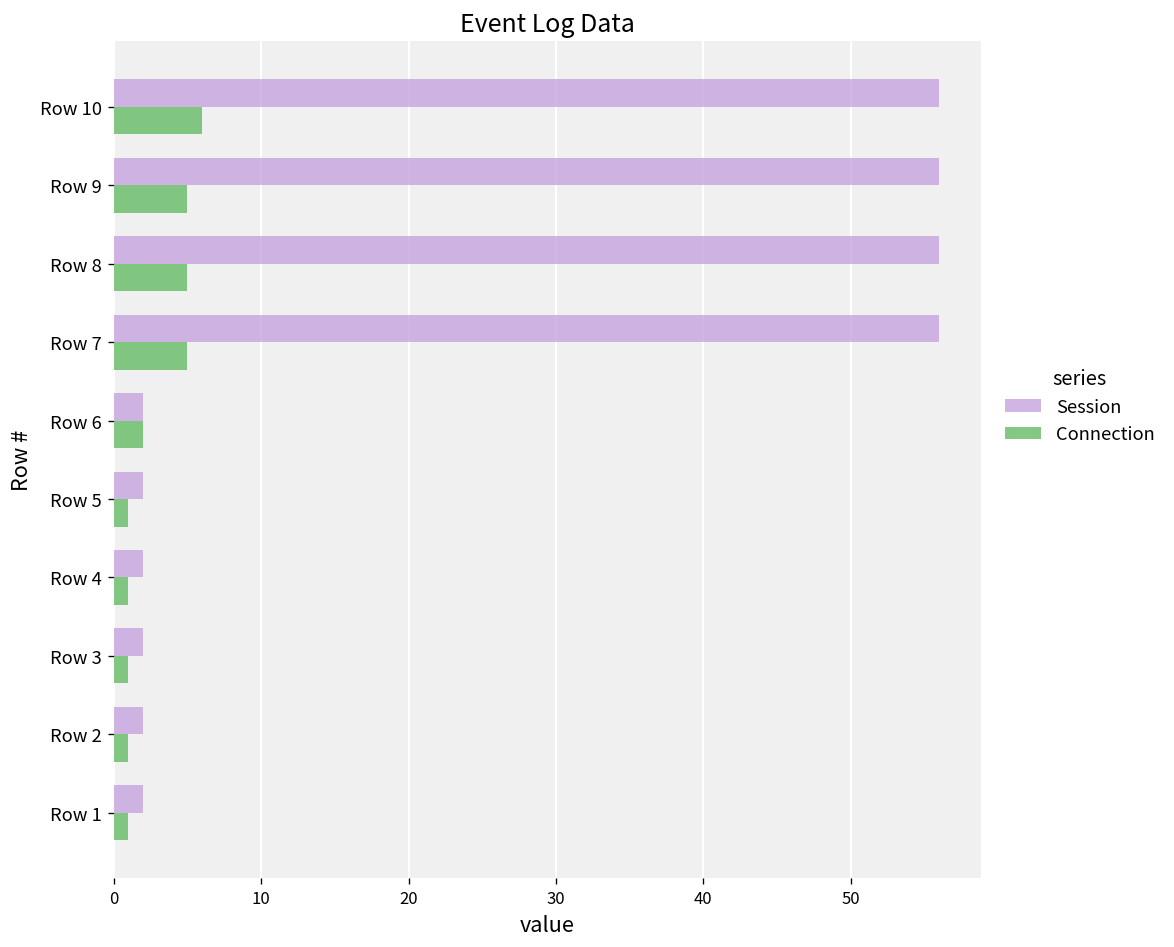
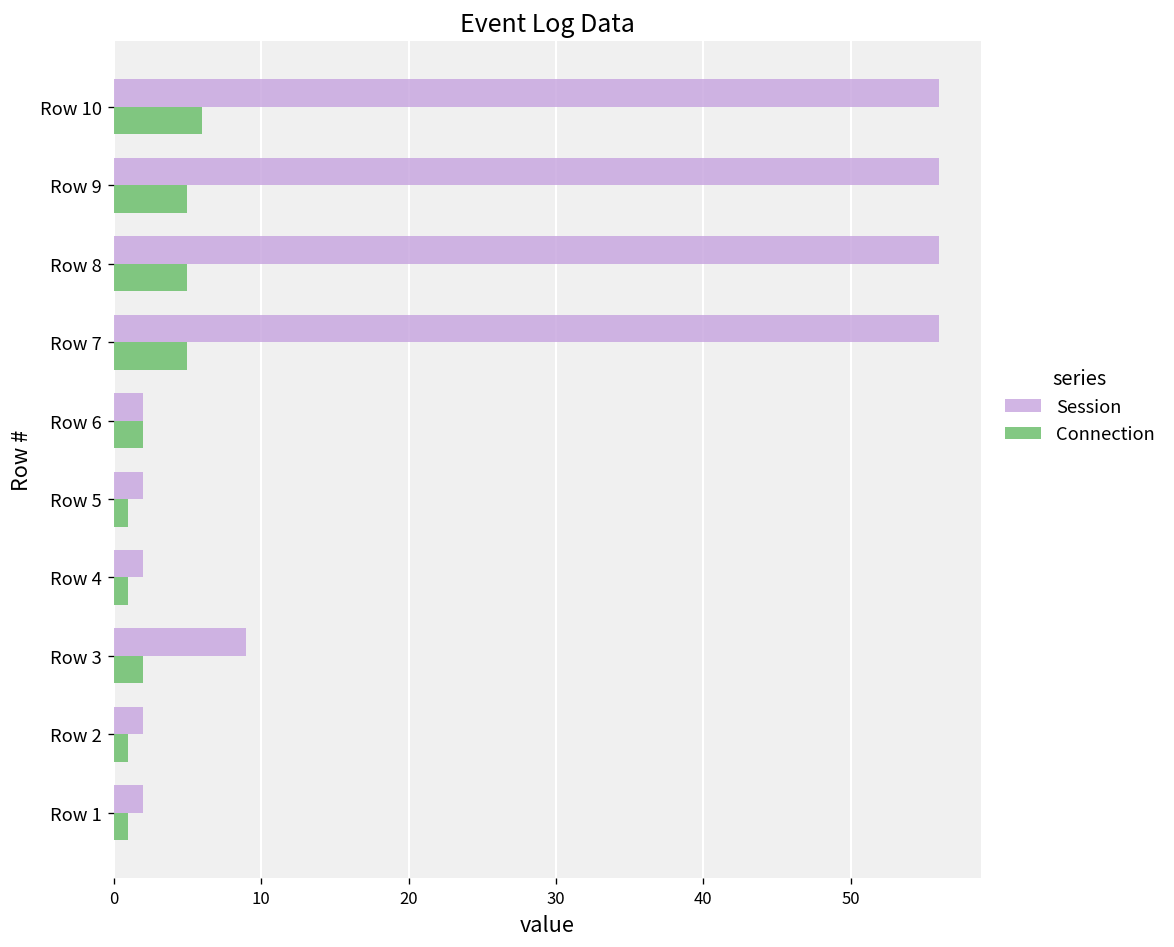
Session, Row 3: 2 -> 9
Connection, Row 3: 1 -> 2
